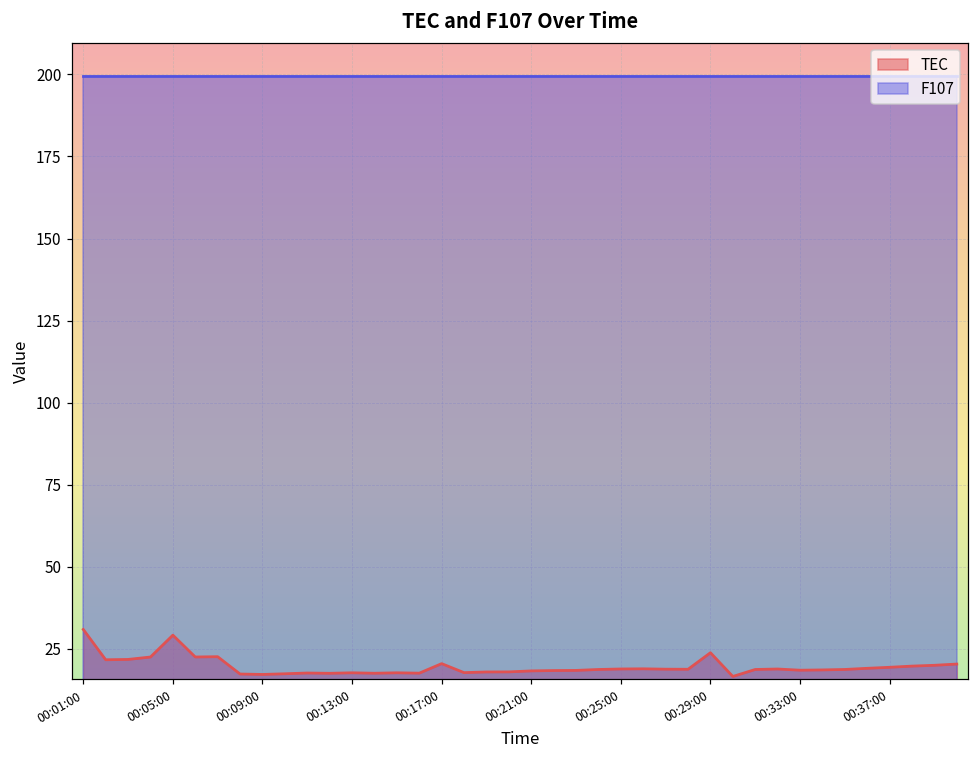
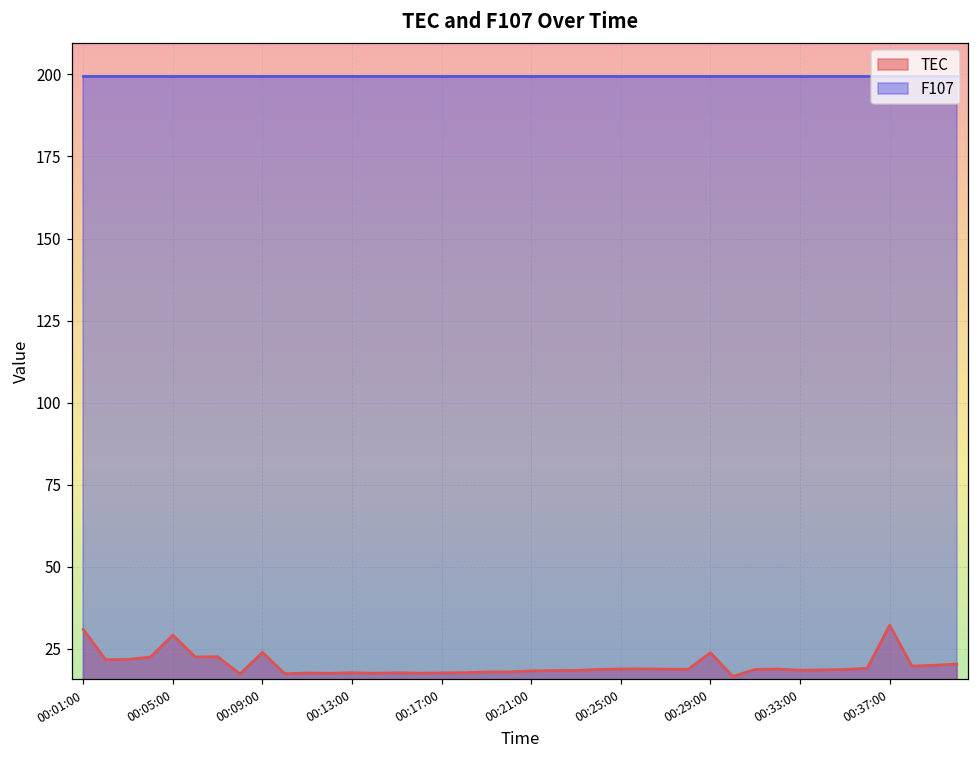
TEC, 00:09:00: 17 -> 24
TEC, 00:17:00: 21 -> 18
TEC, 00:37:00: 19 -> 32
